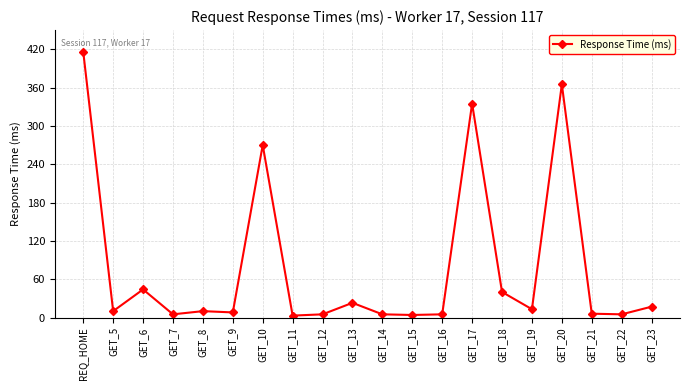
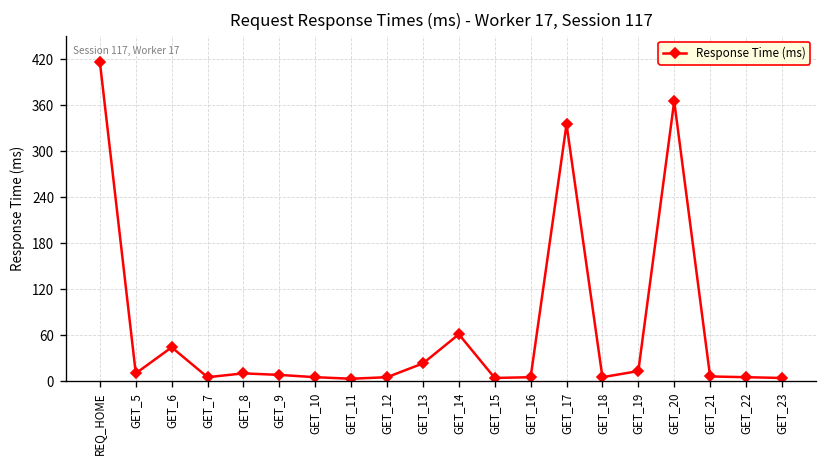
GET_10: 270 -> 10
GET_14: 10 -> 60
GET_18: 40 -> 10
GET_23: 20 -> 0
